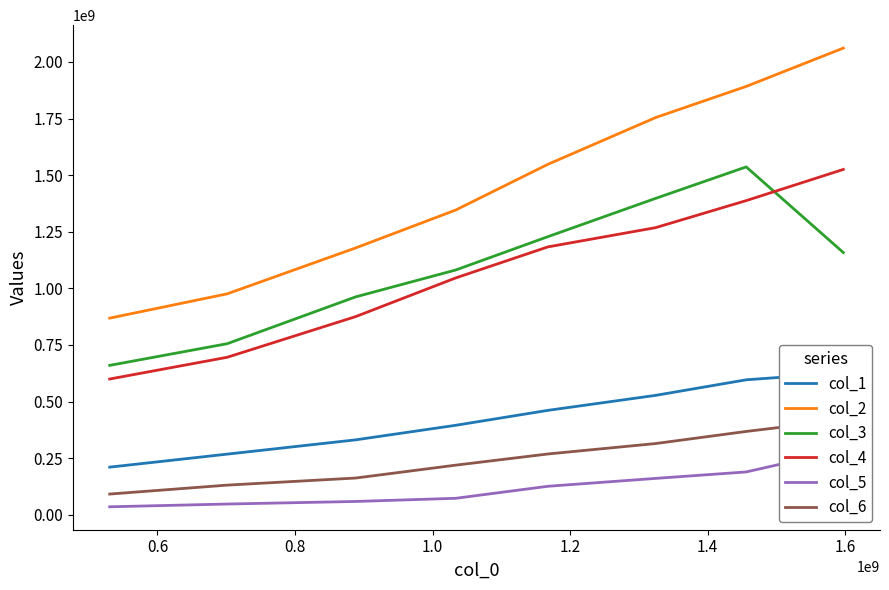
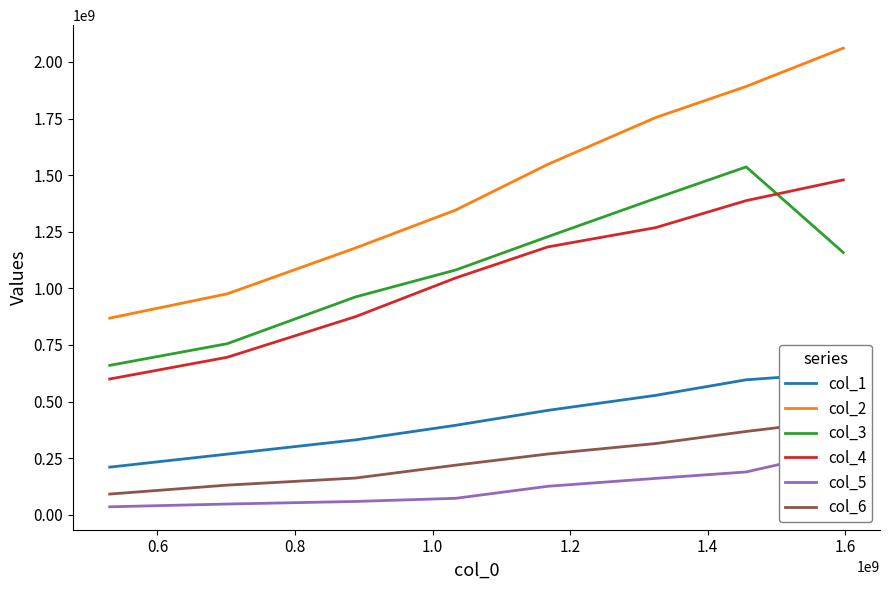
col_4, 1.6: 1530000000 -> 1480000000
